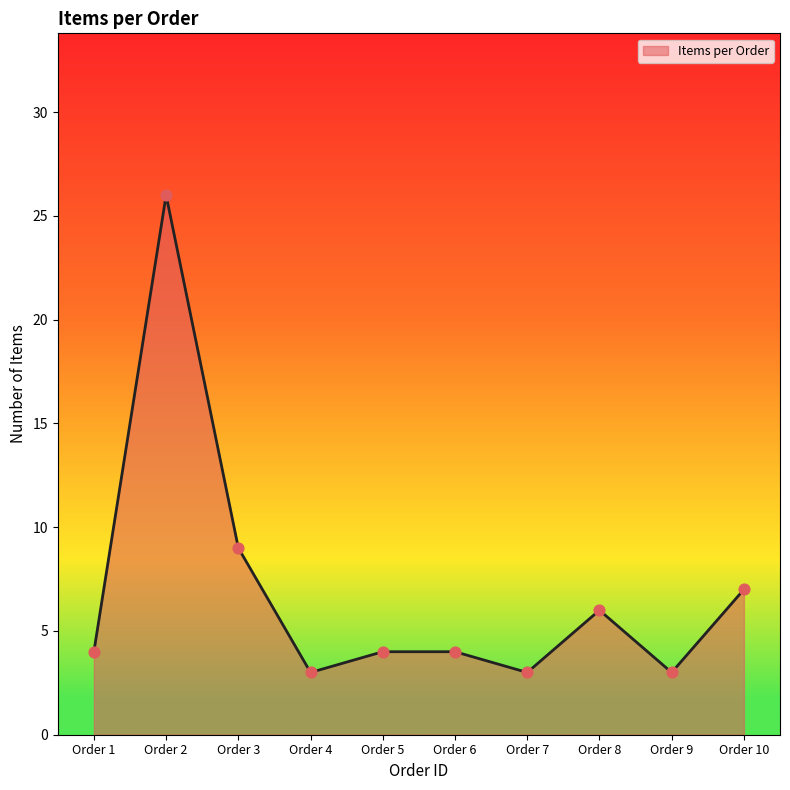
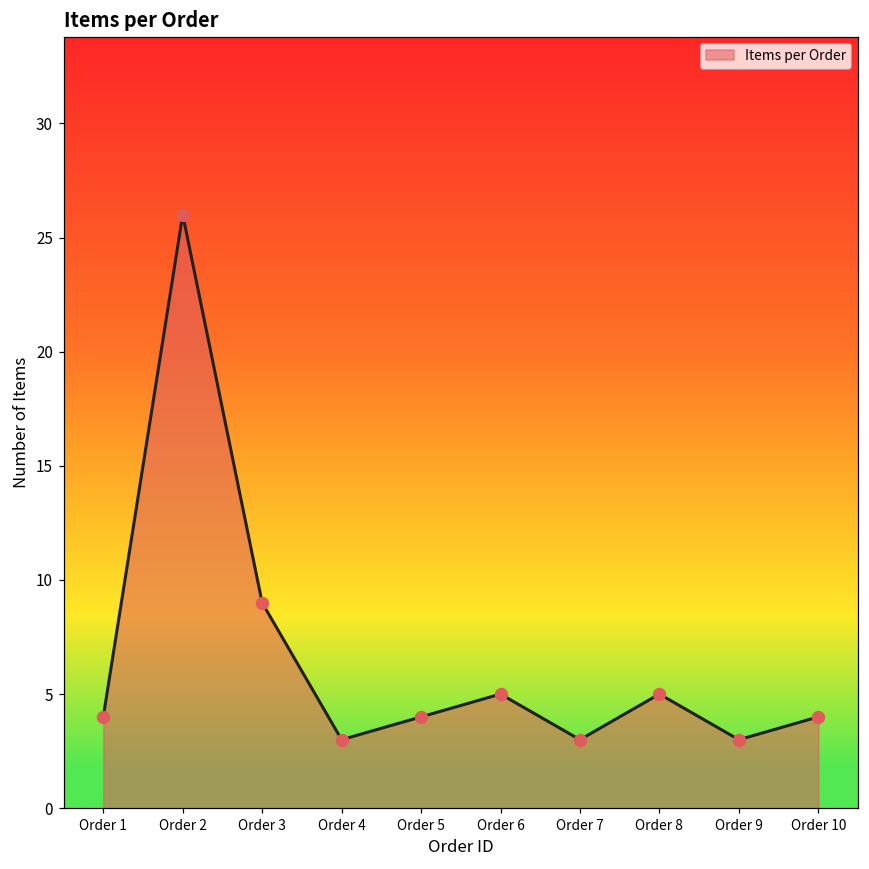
Order 6: 4 -> 5
Order 8: 6 -> 5
Order 10: 7 -> 4
